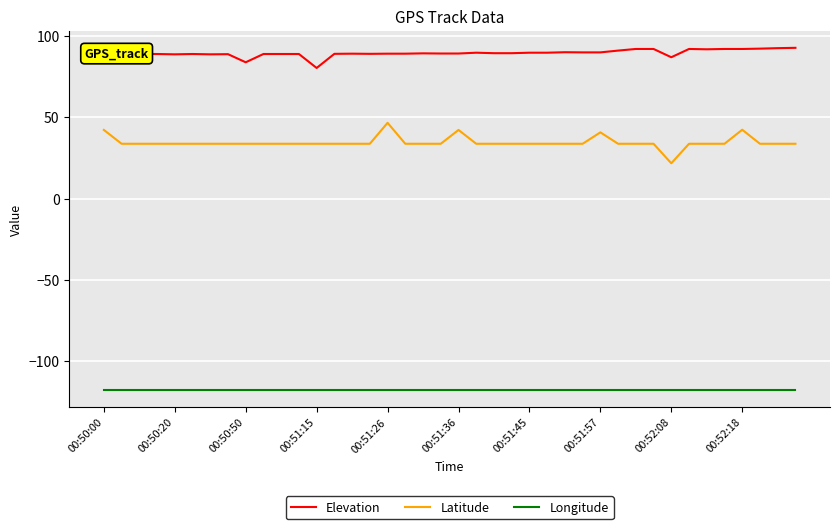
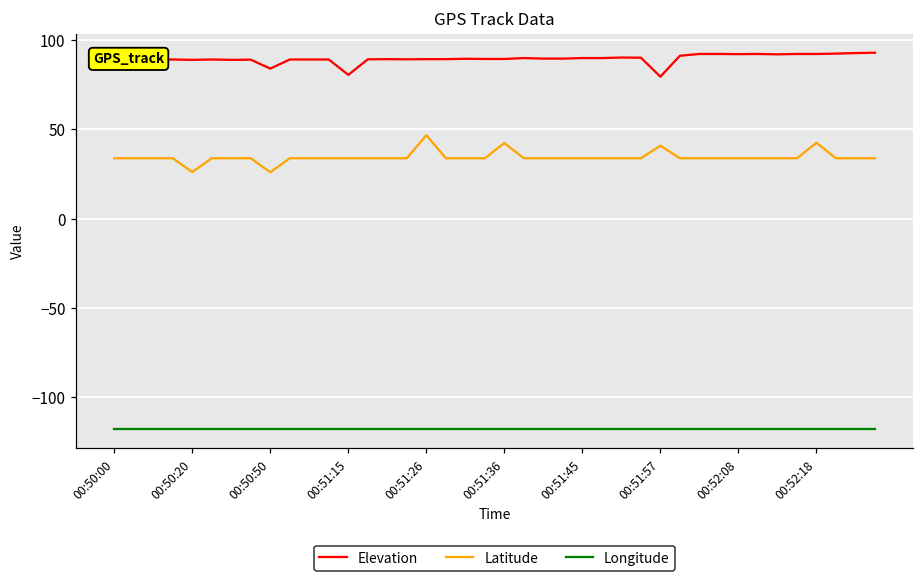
Latitude, 00:50:00: 42 -> 34
Latitude, 00:50:20: 34 -> 26
Latitude, 00:50:50: 34 -> 26
Elevation, 00:51:57: 90 -> 79
Elevation, 00:52:08: 87 -> 92
Latitude, 00:52:08: 22 -> 34
